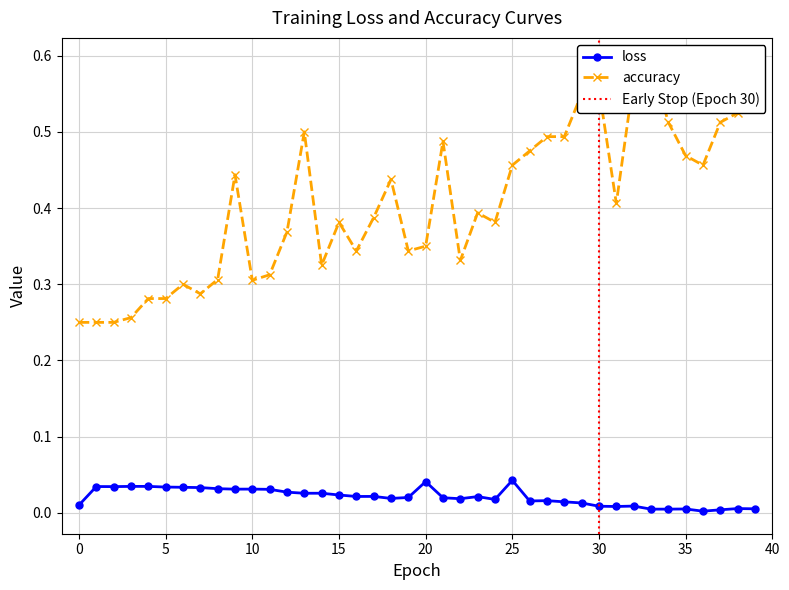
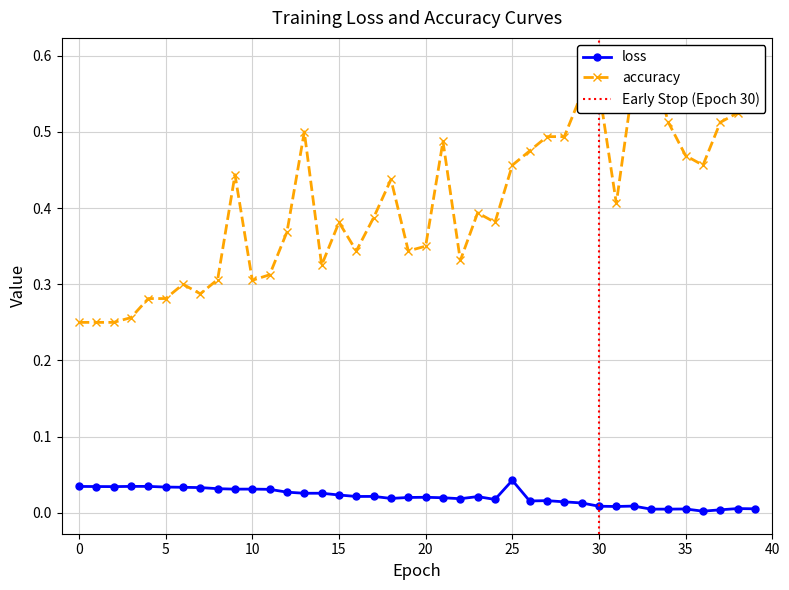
loss, 0: 0.01 -> 0.03
loss, 20: 0.04 -> 0.02
